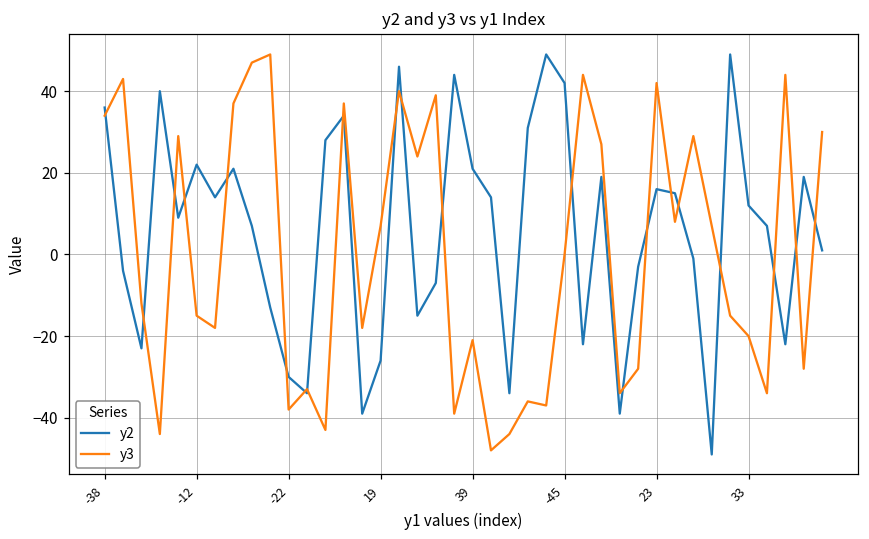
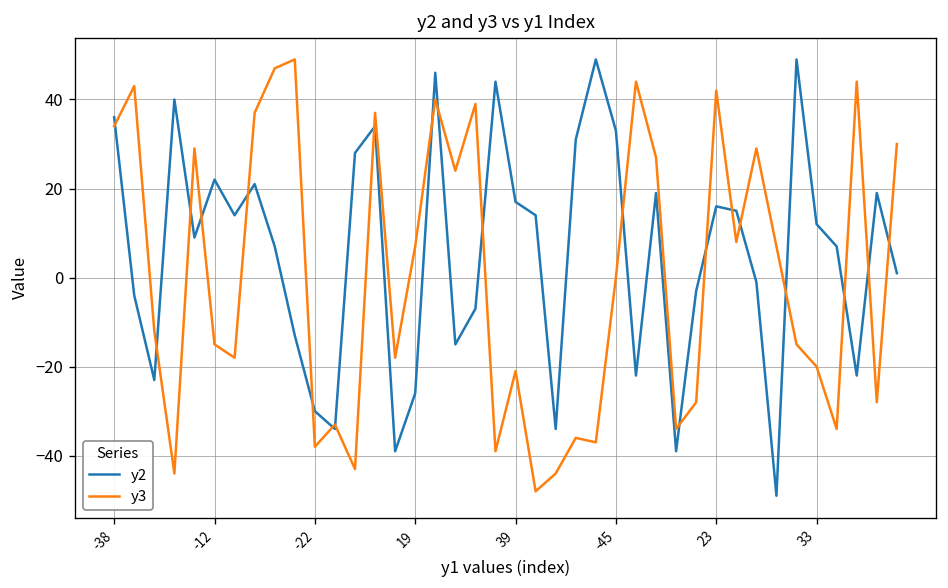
y2, 39: 21 -> 17
y2, -45: 42 -> 33
